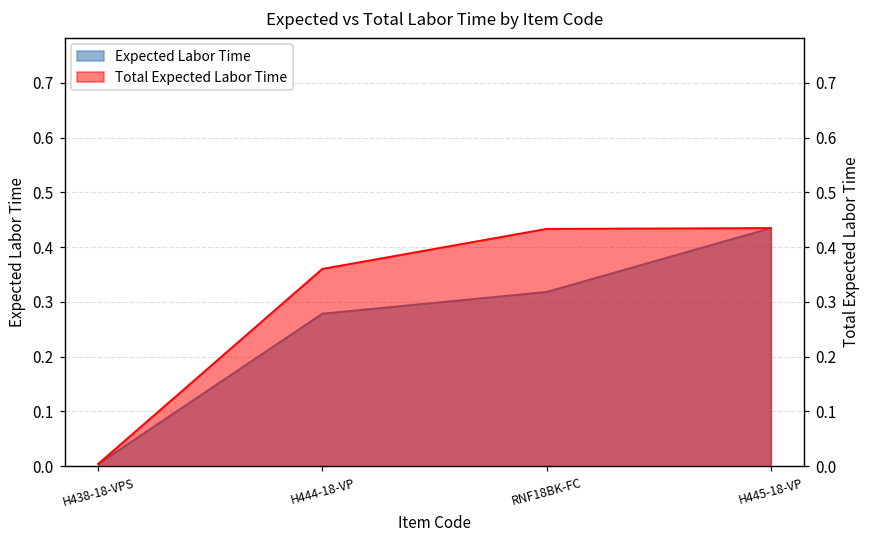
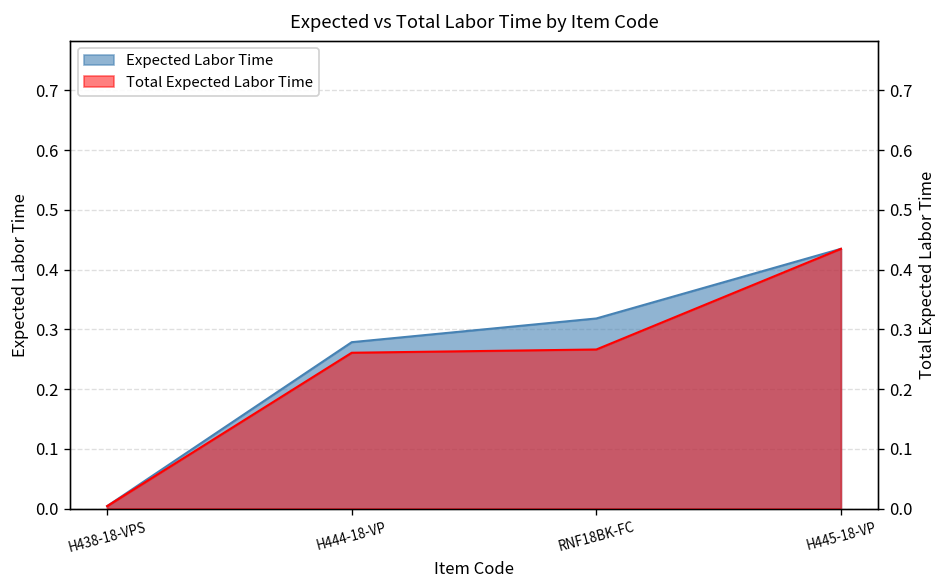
Total Expected Labor Time, H444-18-VP: 0.36 -> 0.26
Total Expected Labor Time, RNF18BK-FC: 0.43 -> 0.27
